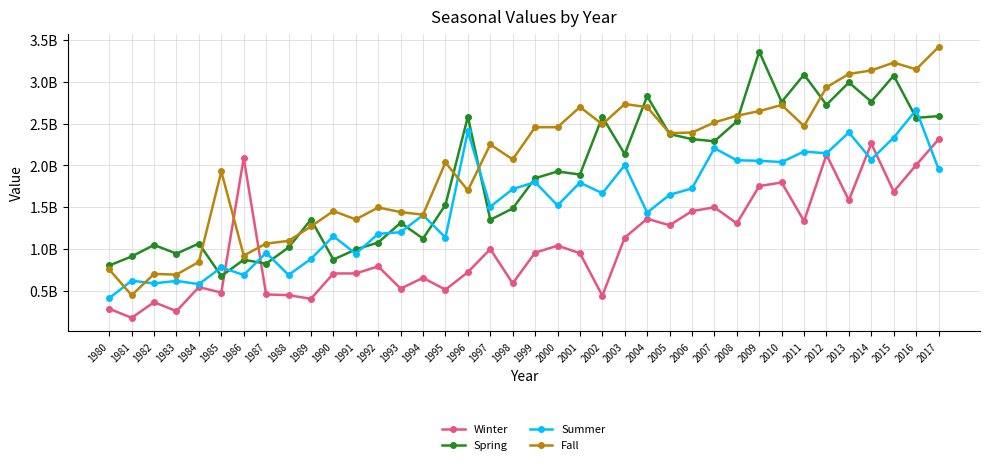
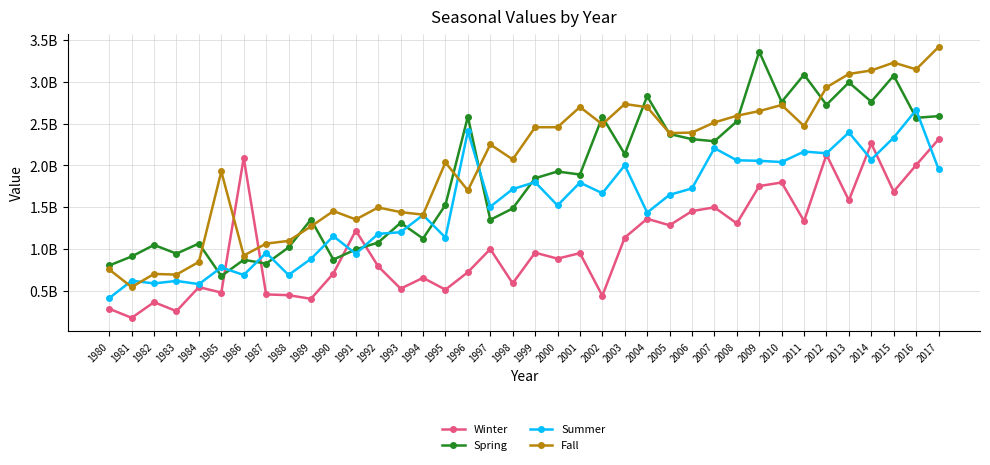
Fall, 1981: 450000000 -> 550000000
Winter, 1991: 700000000 -> 1200000000
Winter, 2000: 1000000000 -> 900000000
